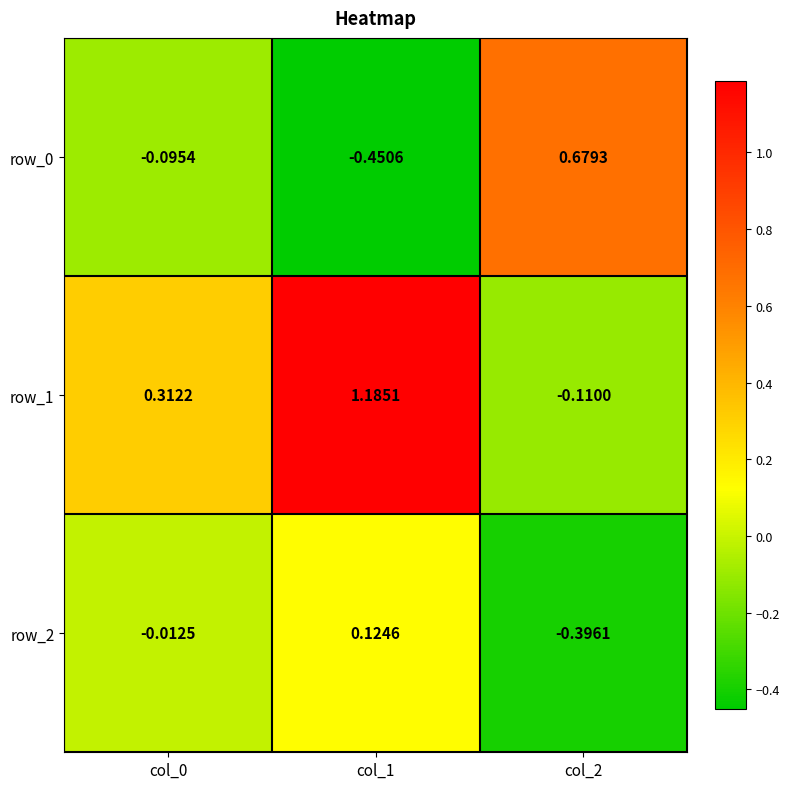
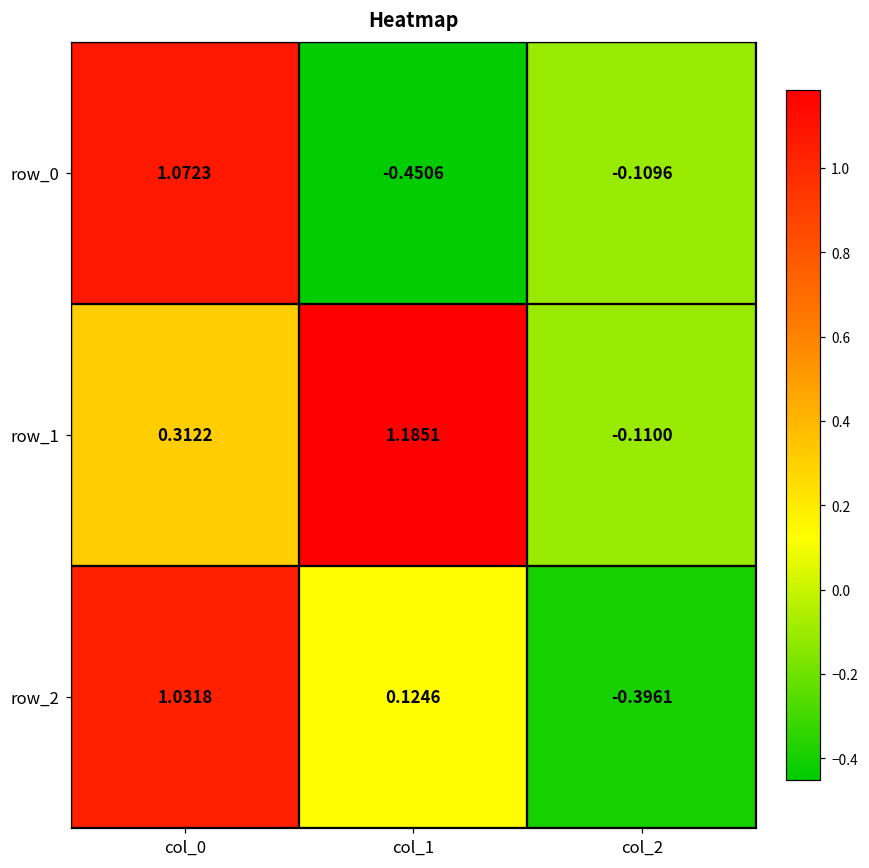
row_0, col_0: -0.0954 -> 1.0723
row_0, col_2: 0.6793 -> -0.1096
row_2, col_0: -0.0125 -> 1.0318
